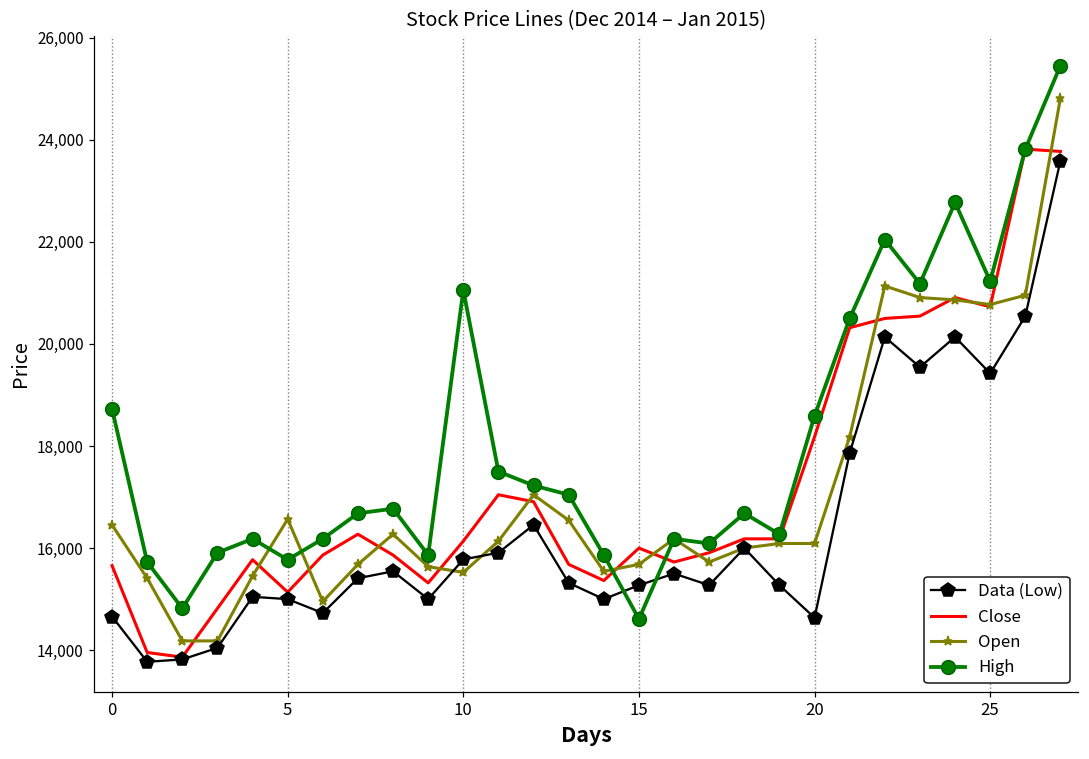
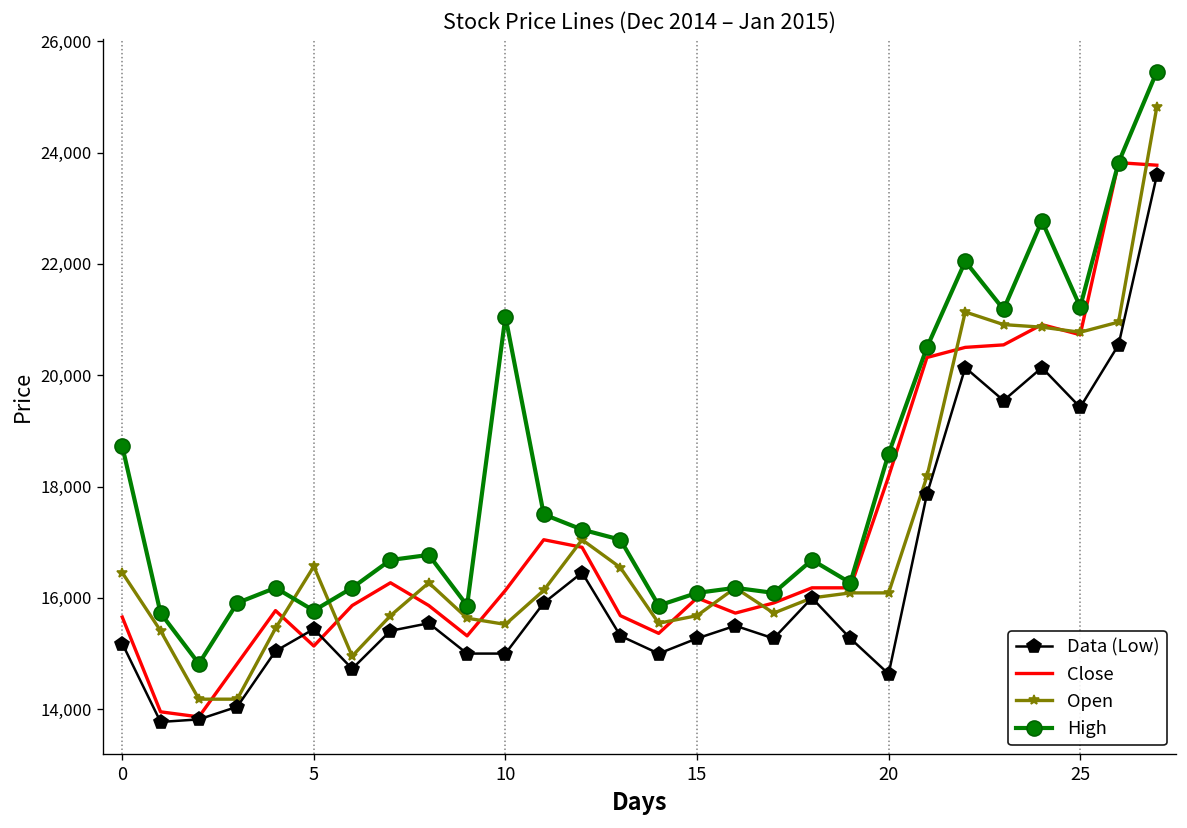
Data (Low), 0: 14,700 -> 15,200
Data (Low), 5: 15,000 -> 15,400
Data (Low), 10: 15,800 -> 15,000
High, 15: 14,600 -> 16,100
